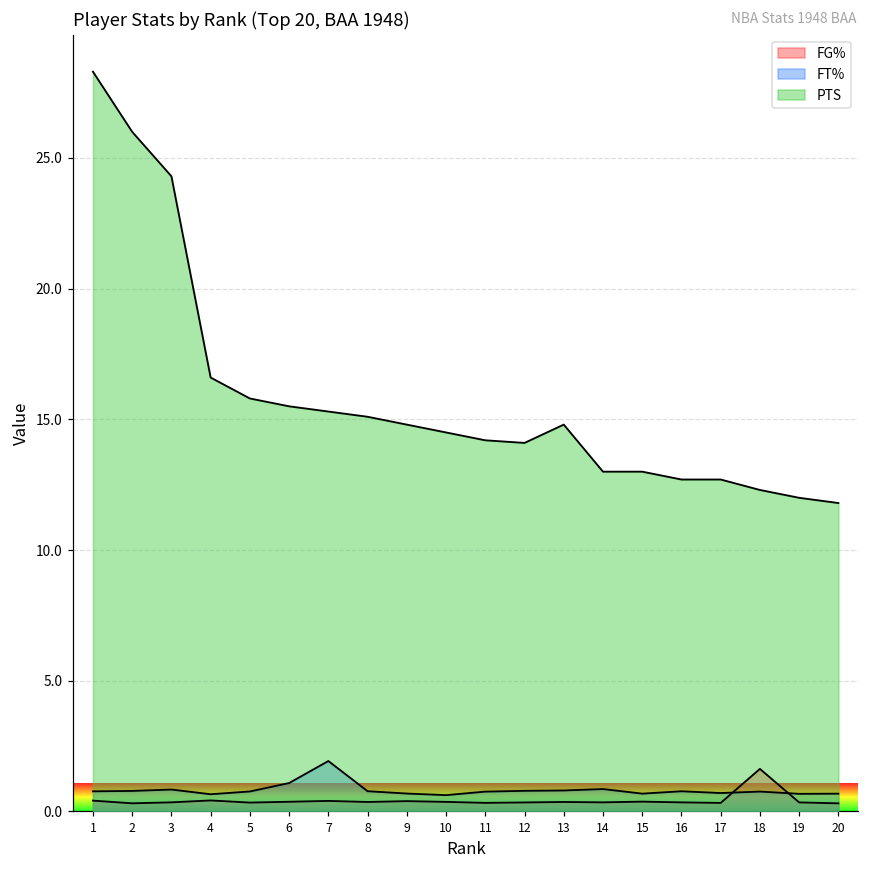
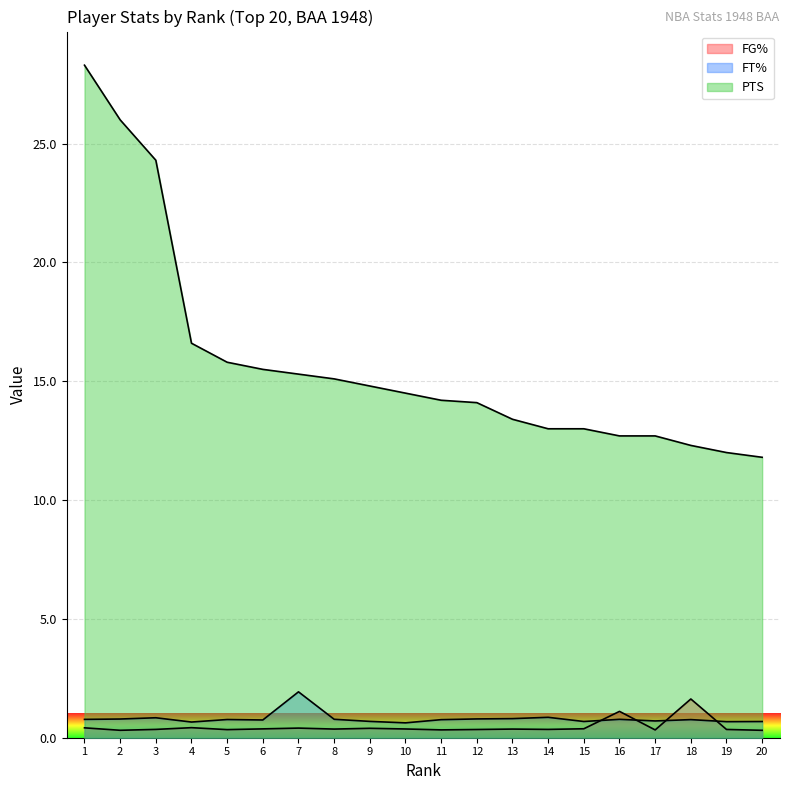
FT%, 6: 1.1 -> 0.7
PTS, 13: 14.8 -> 13.4
FG%, 16: 0.3 -> 1.1
